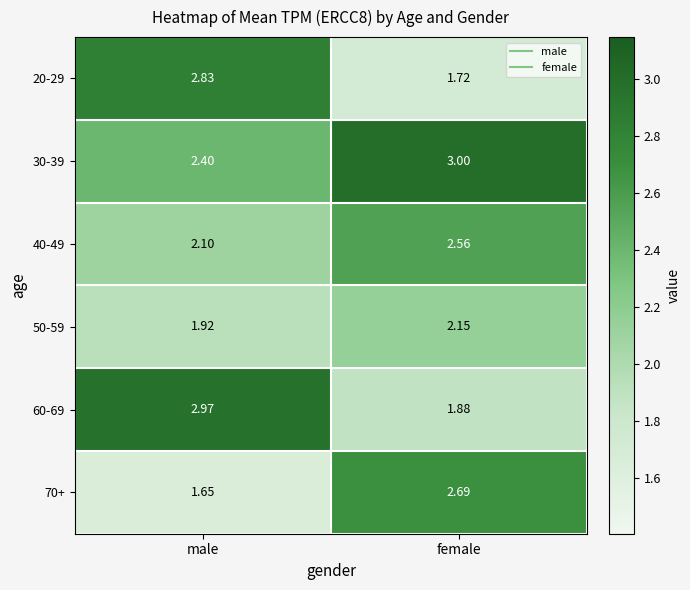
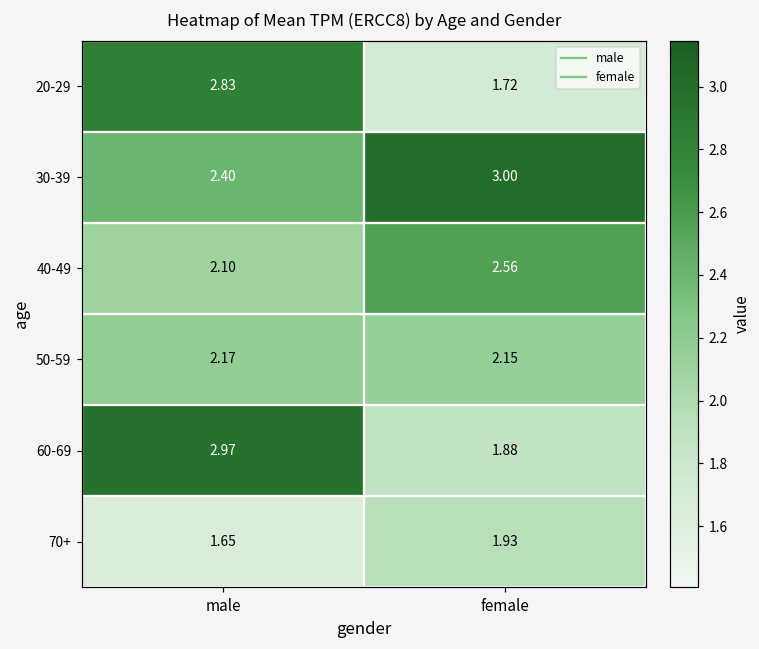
50-59, male: 1.92 -> 2.17
70+, female: 2.69 -> 1.93
